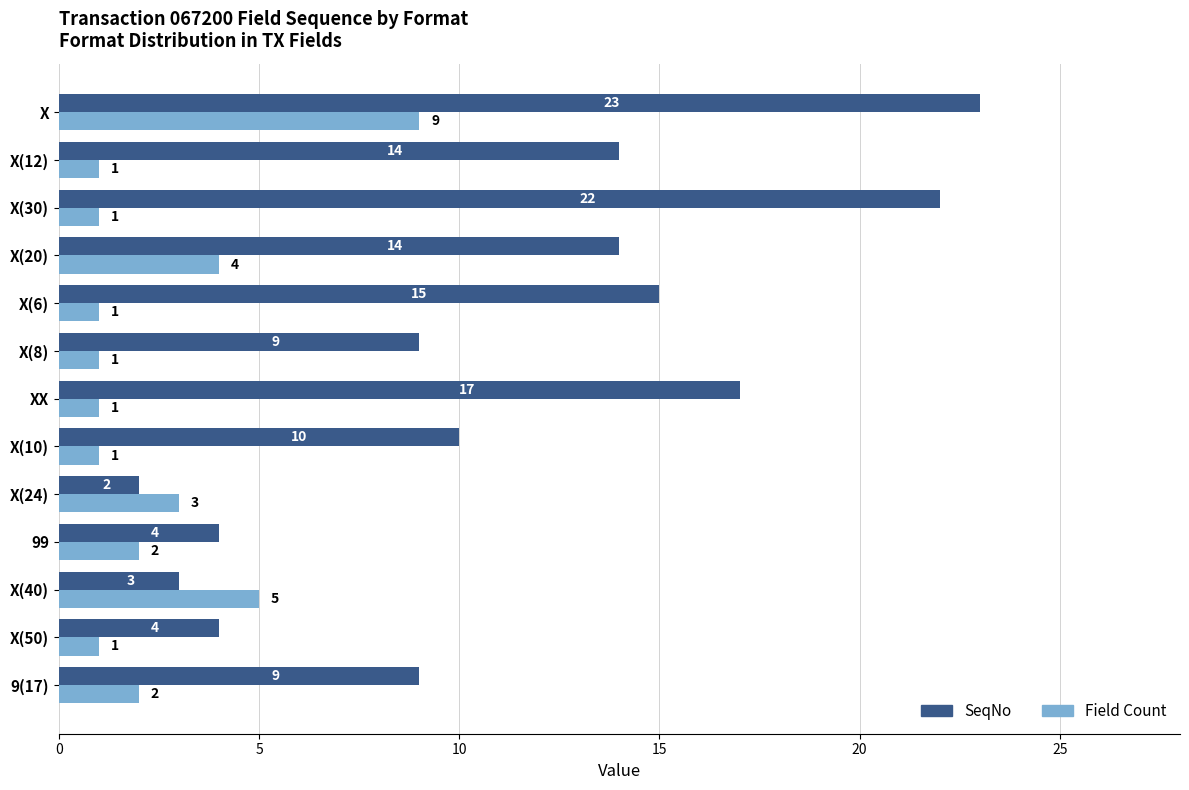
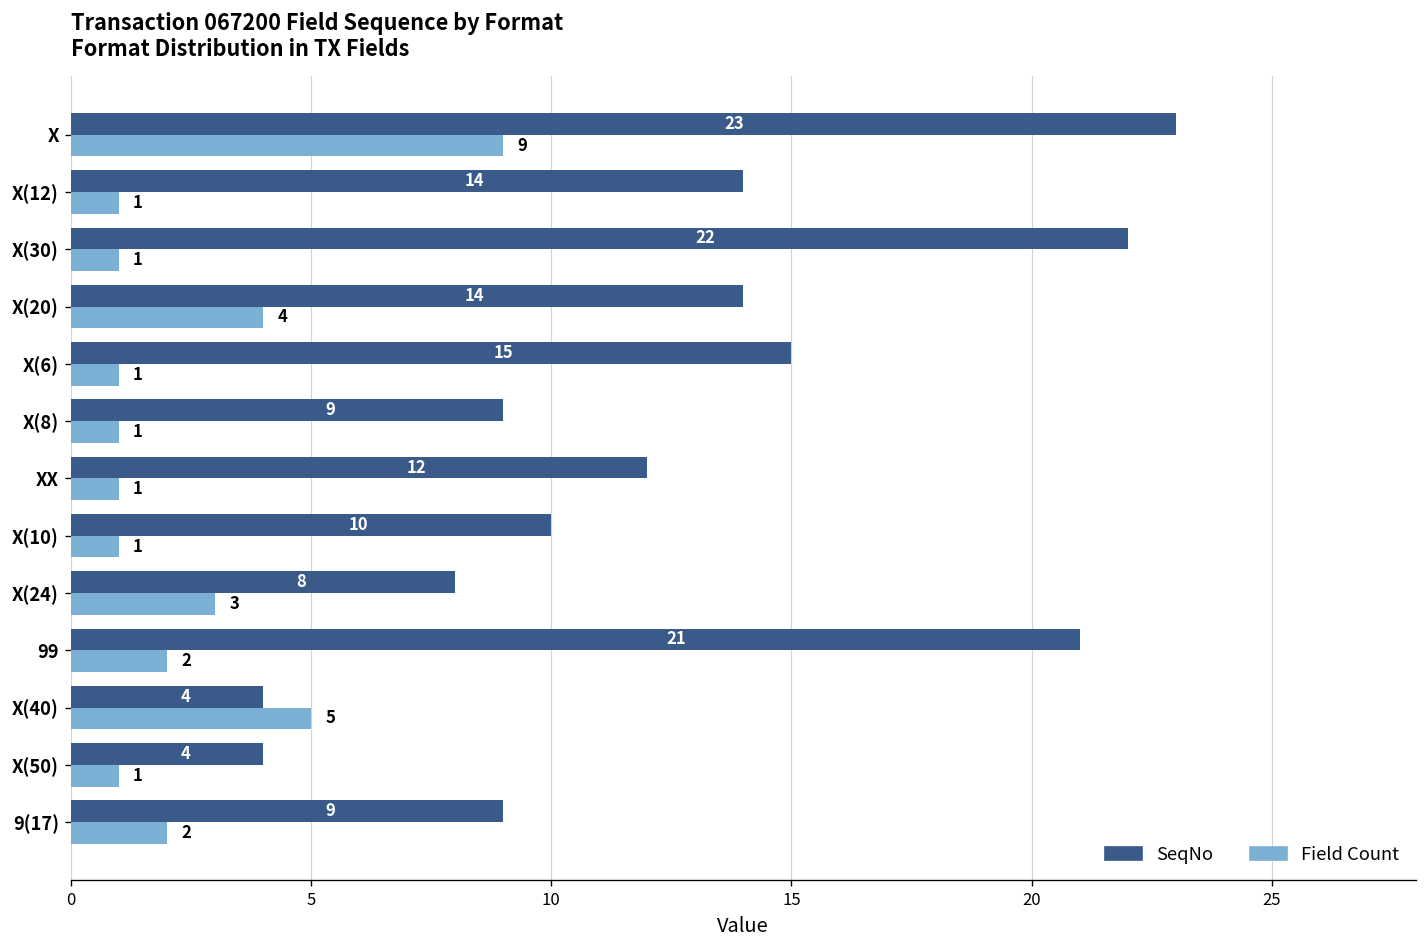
SeqNo, XX: 17 -> 12
SeqNo, X(24): 2 -> 8
SeqNo, 99: 4 -> 21
SeqNo, X(40): 3 -> 4
